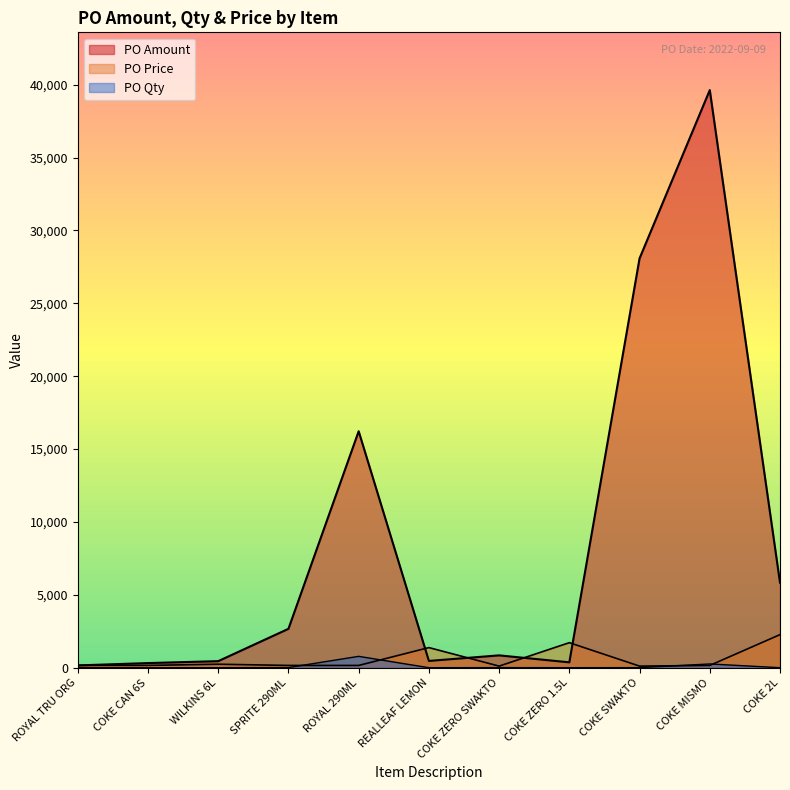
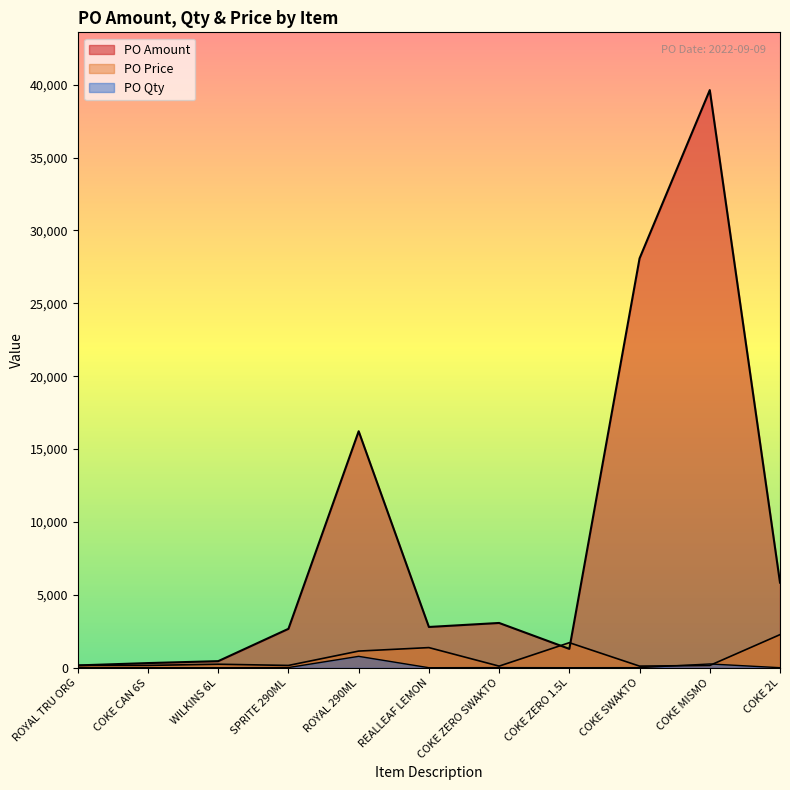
PO Price, ROYAL 290ML: 200 -> 1,100
PO Amount, REALLEAF LEMON: 500 -> 2,800
PO Amount, COKE ZERO SWAKTO: 800 -> 3,100
PO Amount, COKE ZERO 1.5L: 400 -> 1,300
